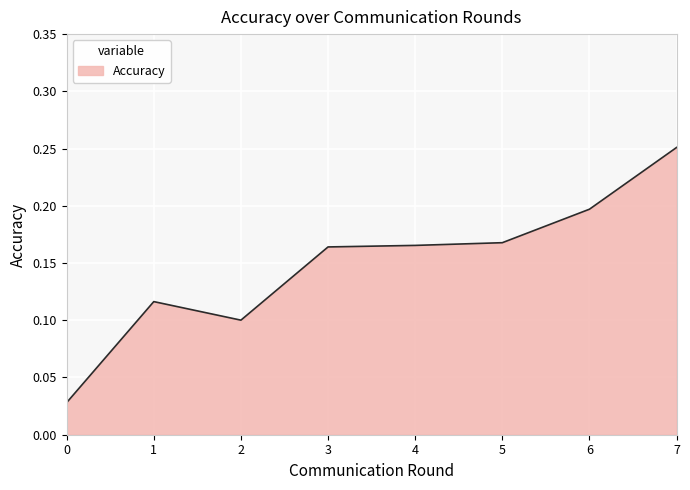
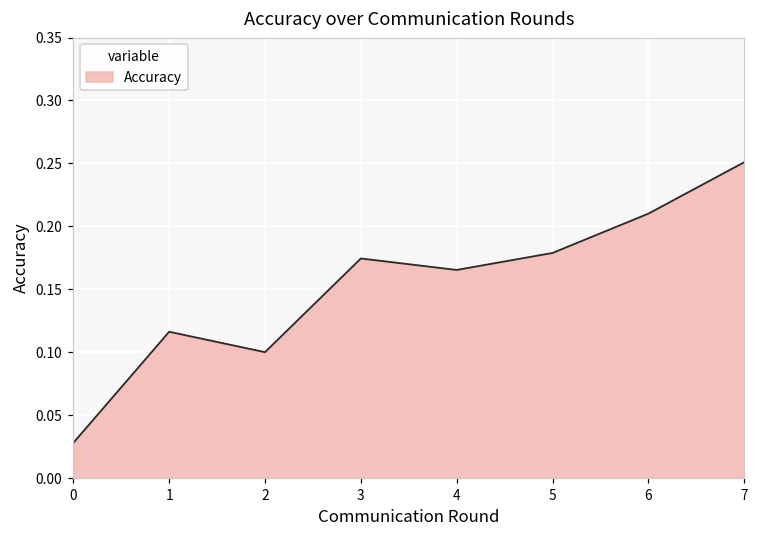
3: 0.164 -> 0.175
5: 0.168 -> 0.179
6: 0.197 -> 0.210
